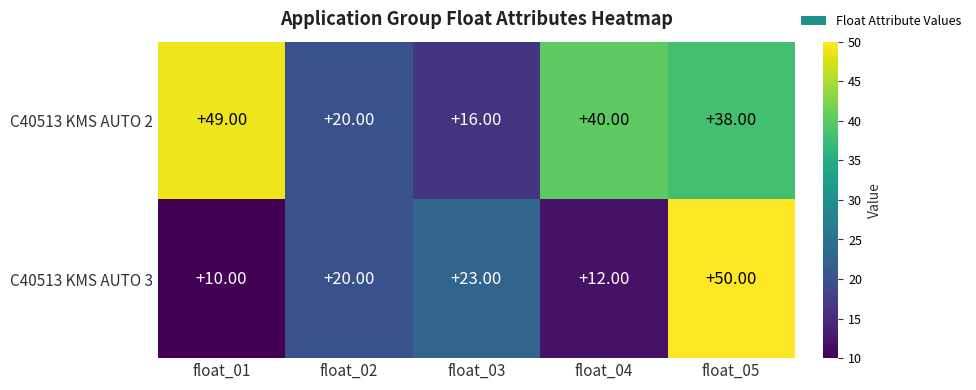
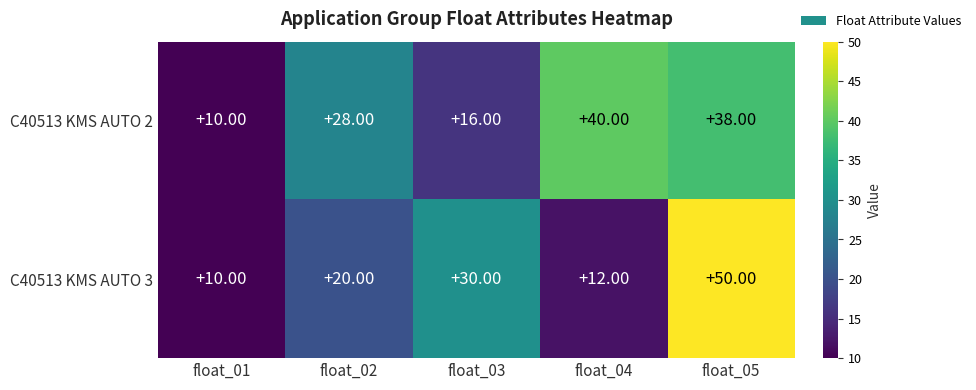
C40513 KMS AUTO 2, float_01: +49.00 -> +10.00
C40513 KMS AUTO 2, float_02: +20.00 -> +28.00
C40513 KMS AUTO 3, float_03: +23.00 -> +30.00
